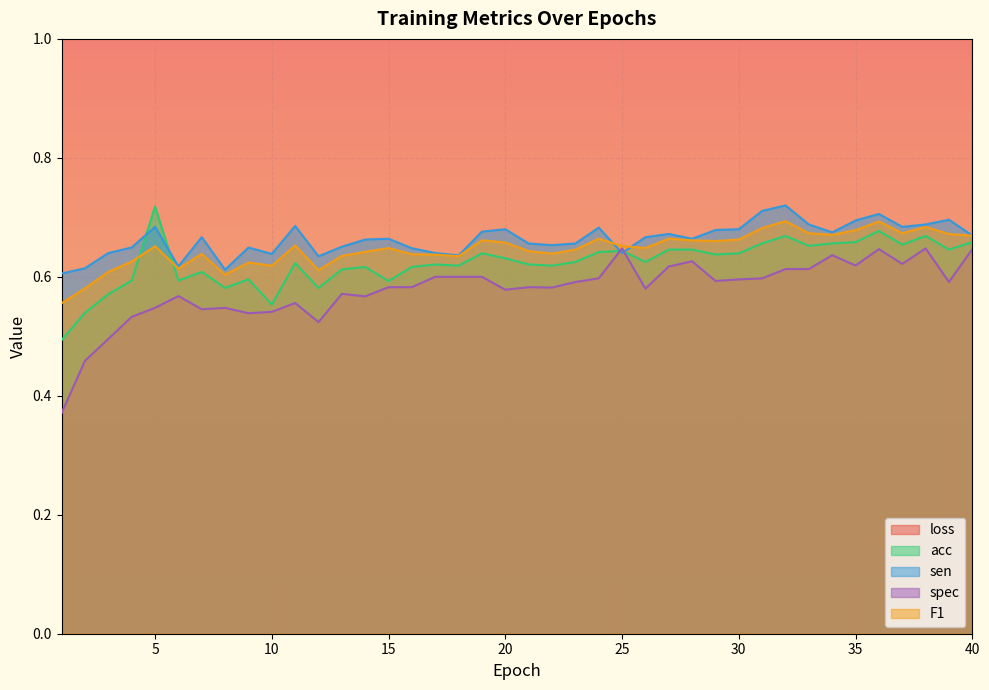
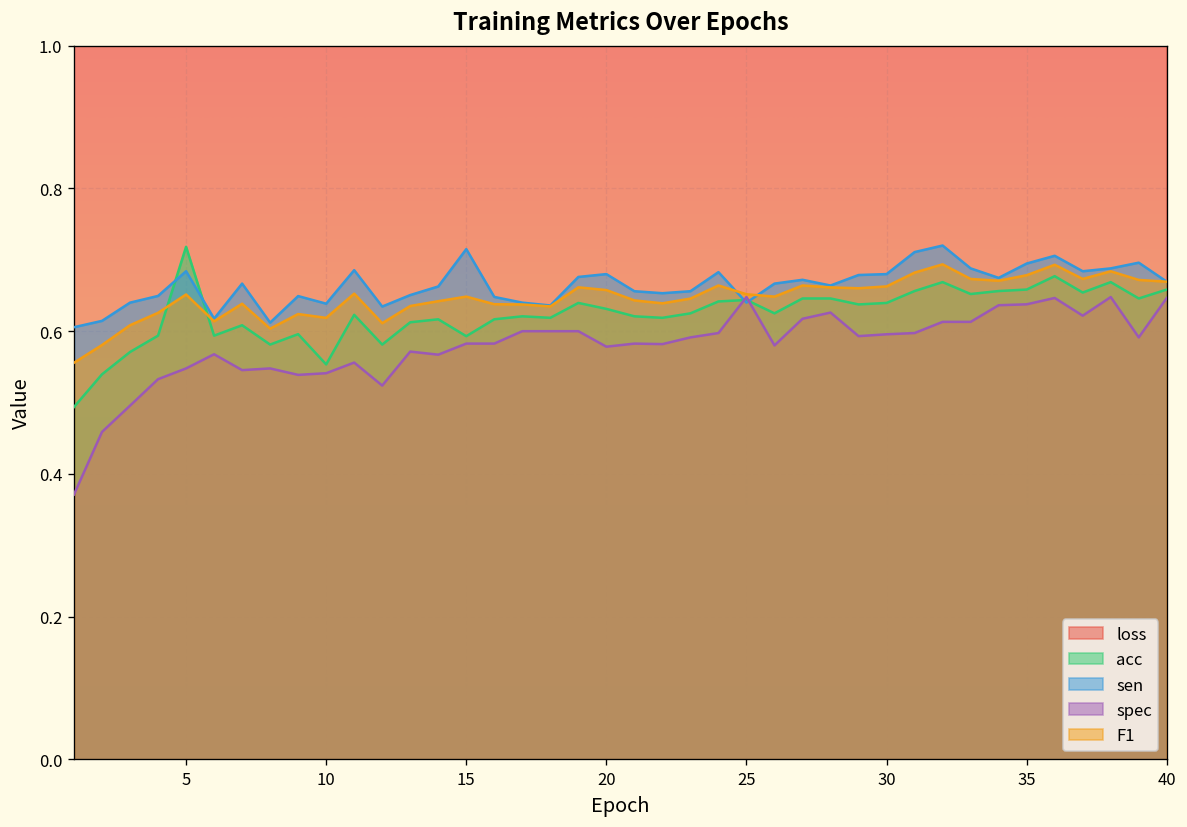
sen, 15: 0.66 -> 0.72
spec, 35: 0.62 -> 0.64
